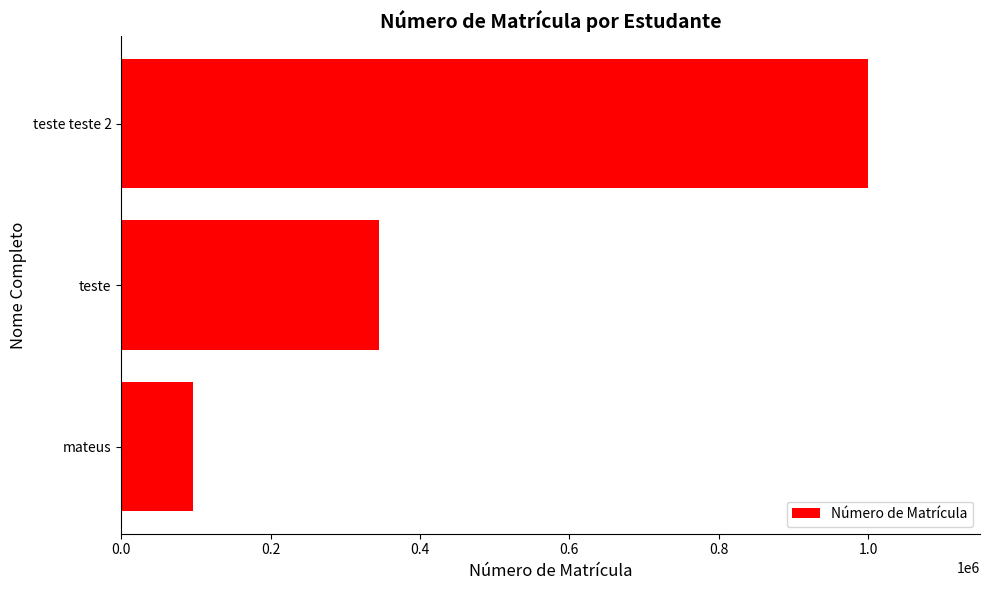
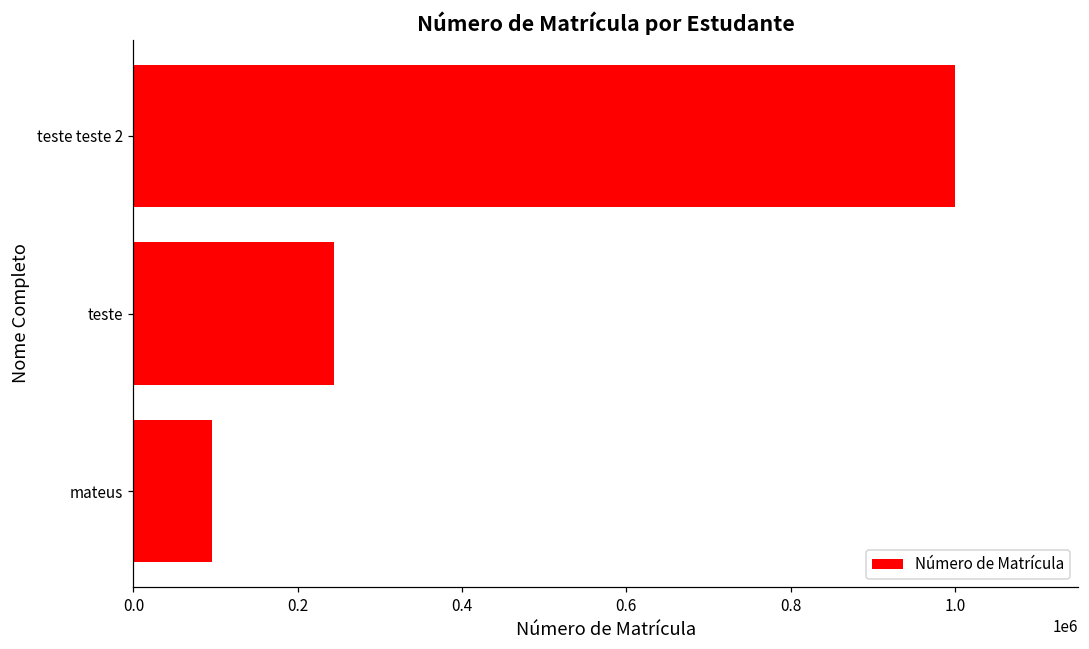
teste: 350000 -> 240000
